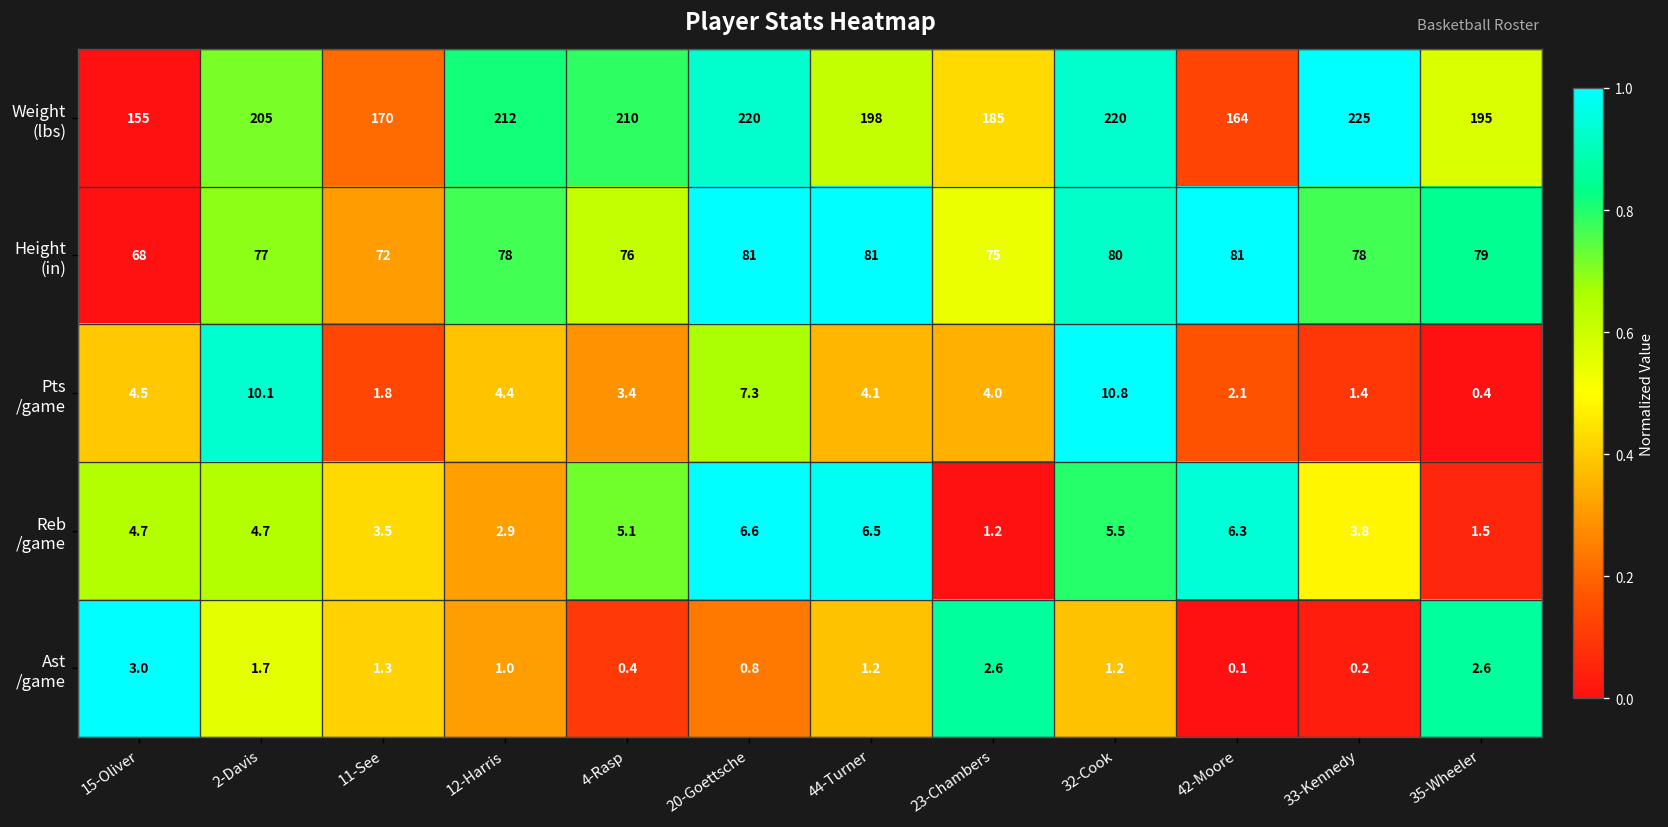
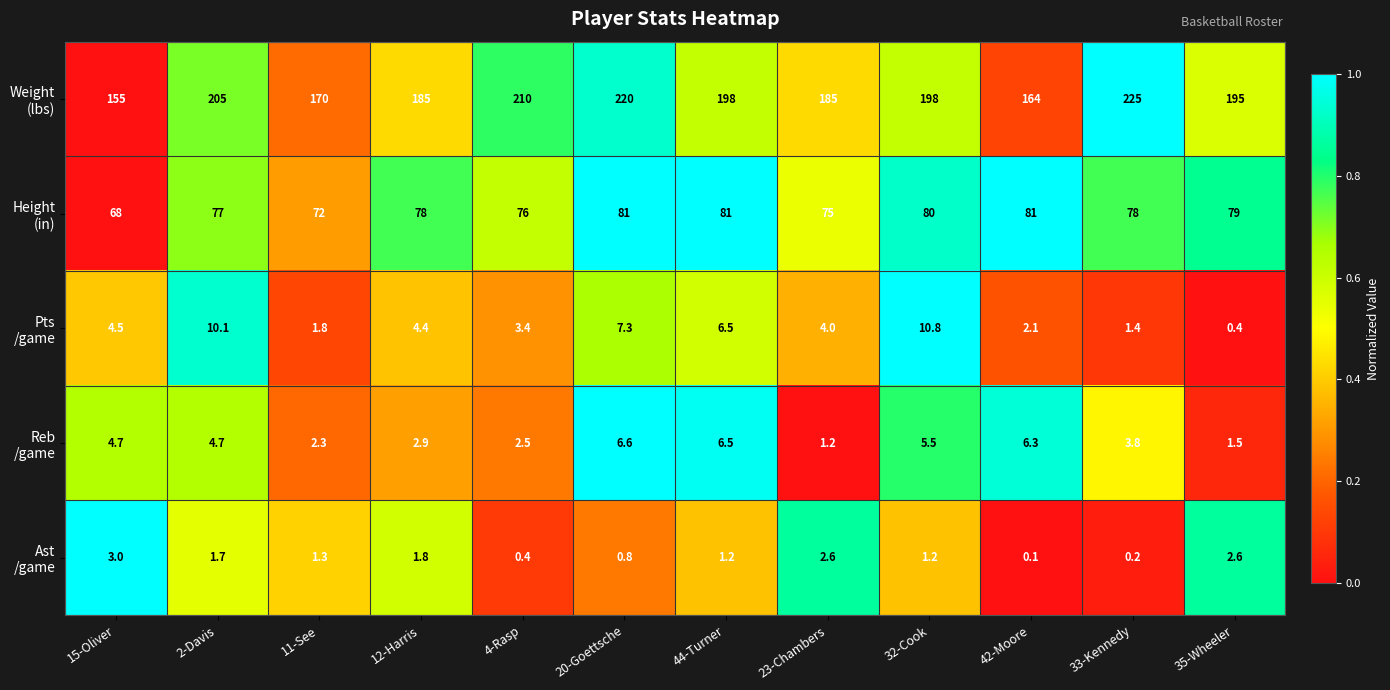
Weight (lbs), 12-Harris: 212 -> 185
Weight (lbs), 32-Cook: 220 -> 198
Pts /game, 44-Turner: 4.1 -> 6.5
Reb /game, 11-See: 3.5 -> 2.3
Reb /game, 4-Rasp: 5.1 -> 2.5
Ast /game, 12-Harris: 1.0 -> 1.8
